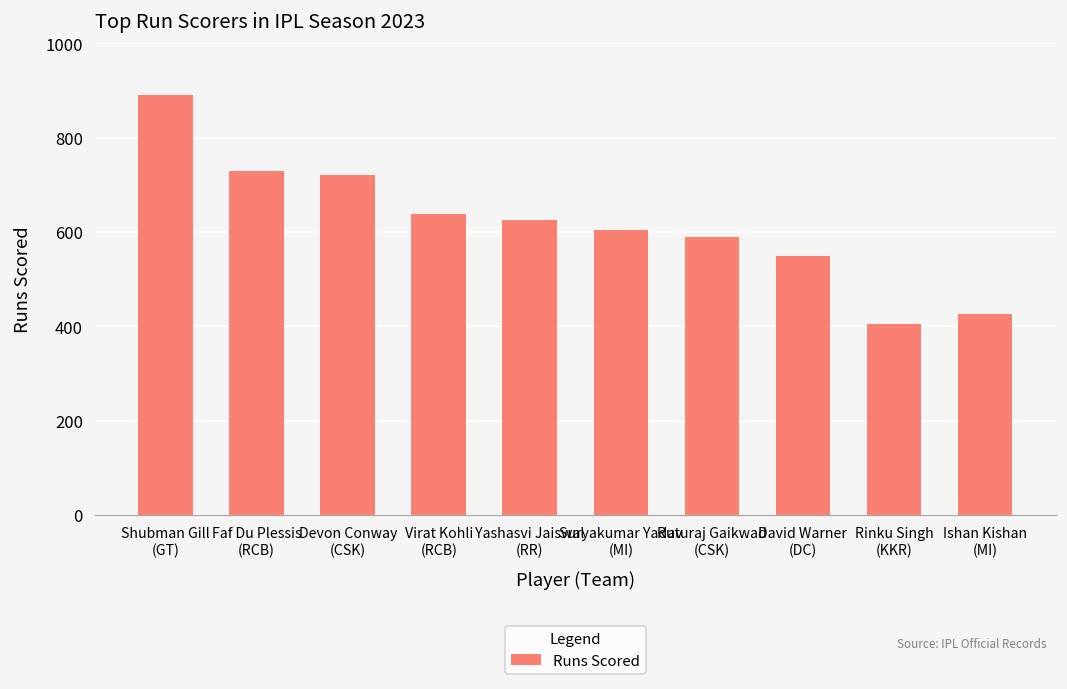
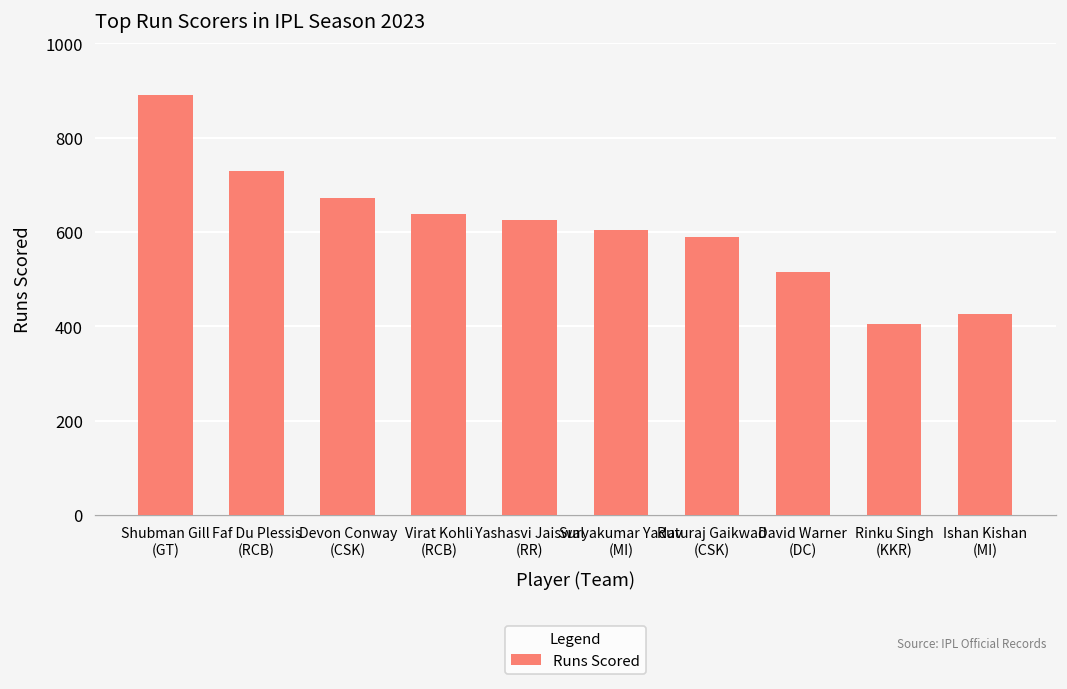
Devon Conway (CSK): 720 -> 670
David Warner (DC): 550 -> 520
